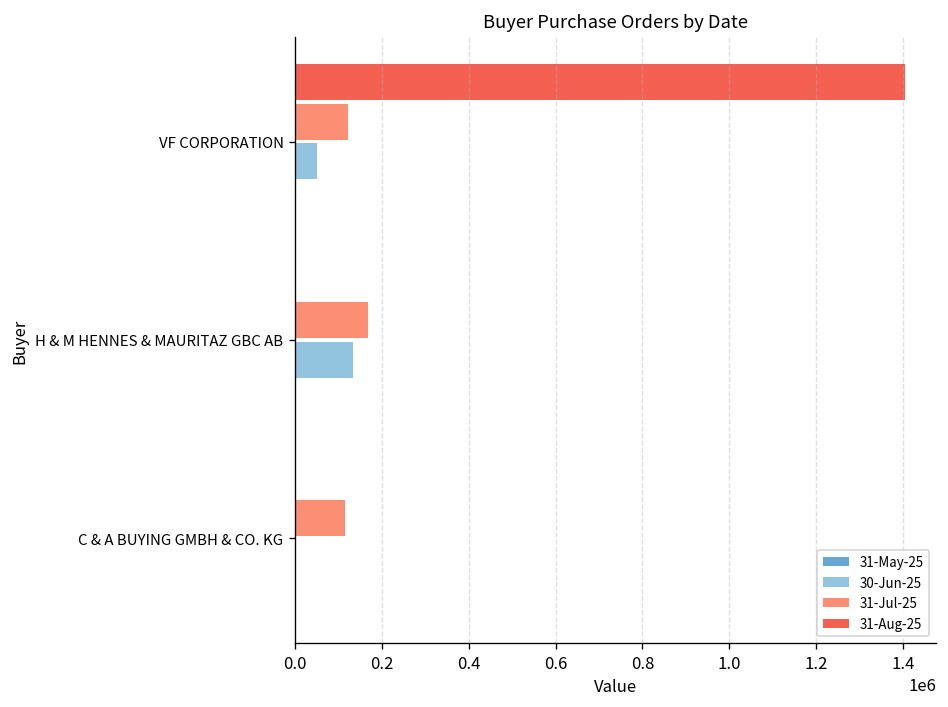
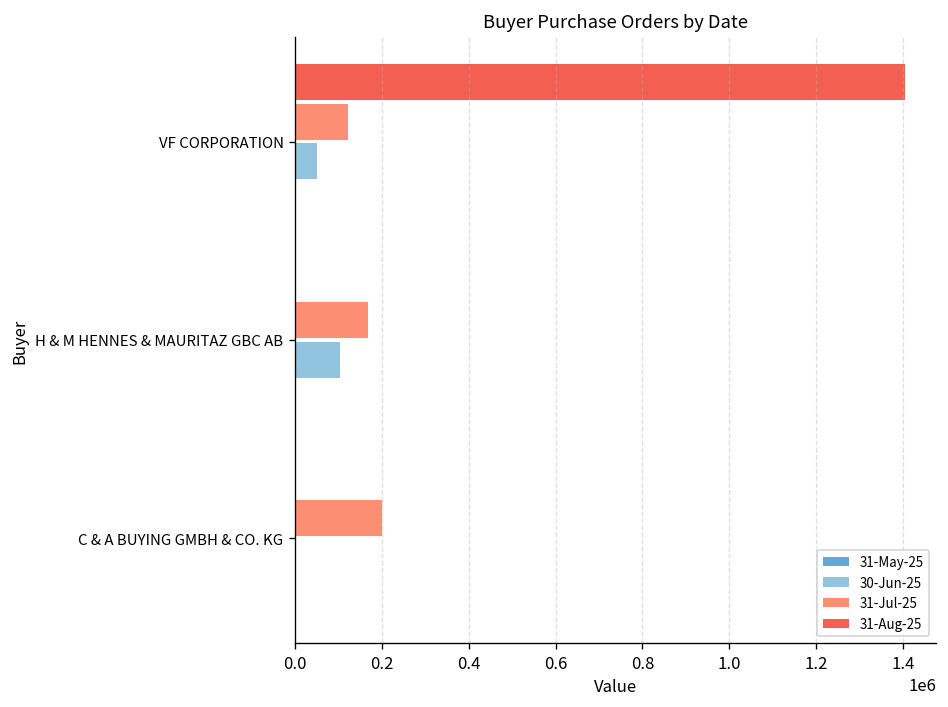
30-Jun-25, H & M HENNES & MAURITAZ GBC AB: 130000 -> 100000
31-Jul-25, C & A BUYING GMBH & CO. KG: 110000 -> 200000
